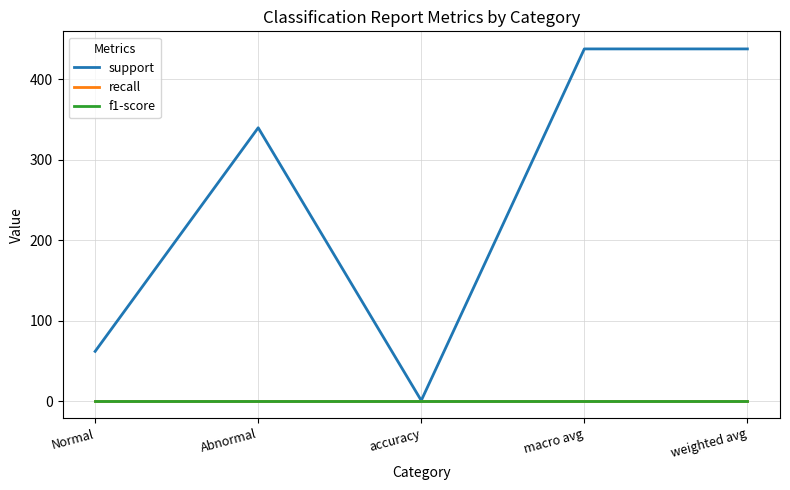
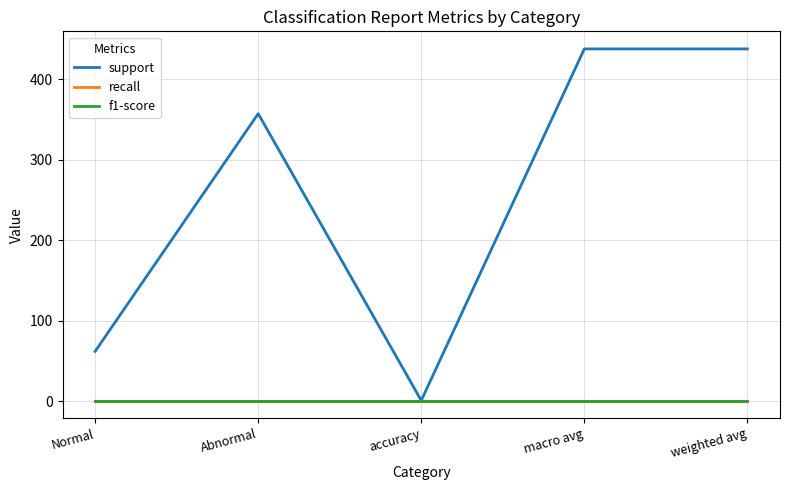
support, Abnormal: 340 -> 360
